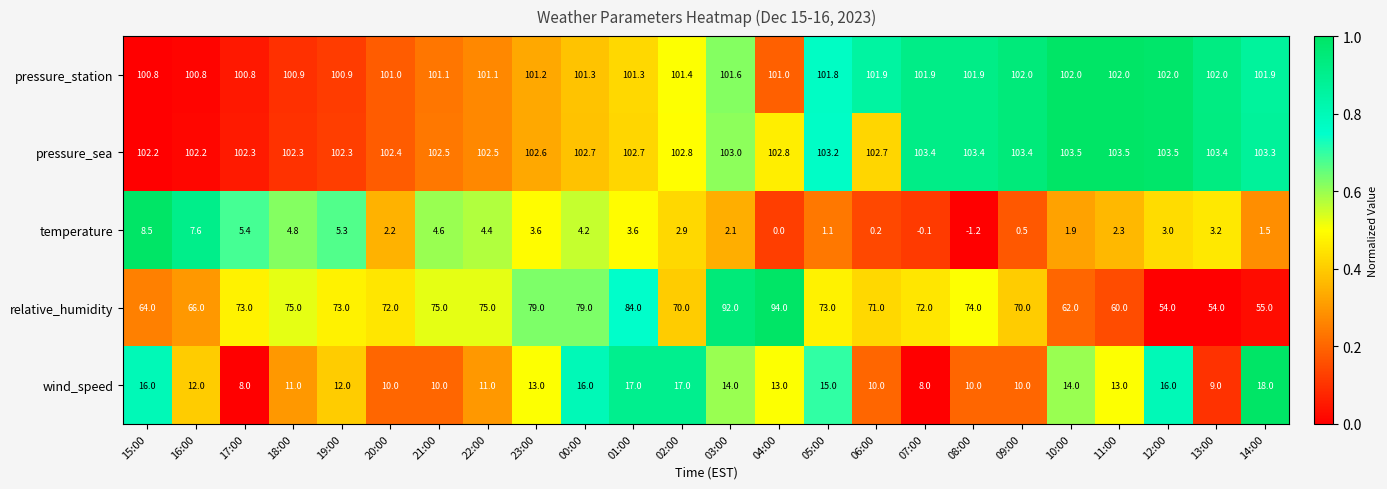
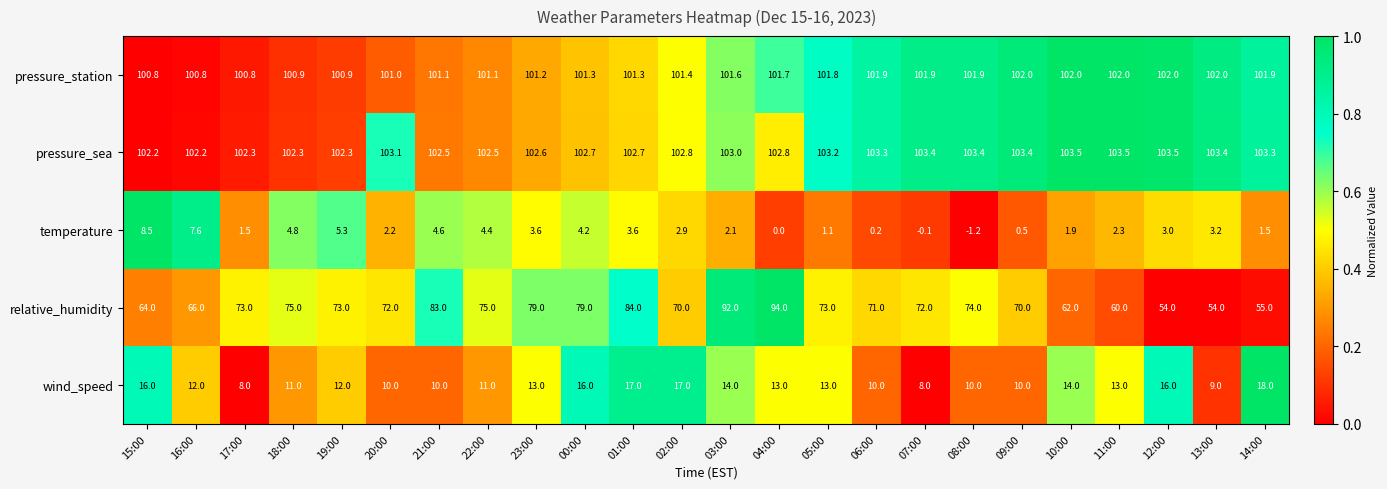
pressure_station, 04:00: 101.0 -> 101.7
pressure_sea, 20:00: 102.4 -> 103.1
pressure_sea, 06:00: 102.7 -> 103.3
temperature, 17:00: 5.4 -> 1.5
relative_humidity, 21:00: 75.0 -> 83.0
wind_speed, 05:00: 15.0 -> 13.0
